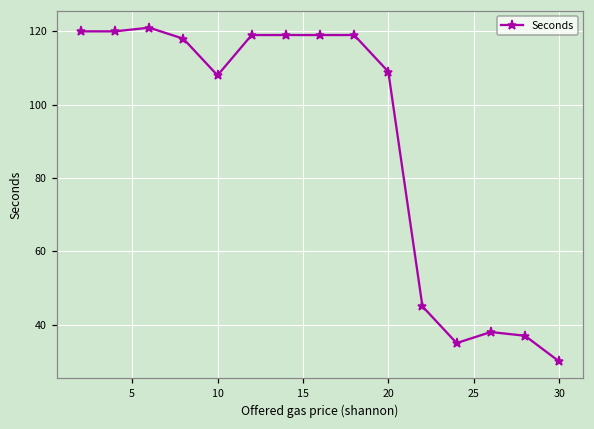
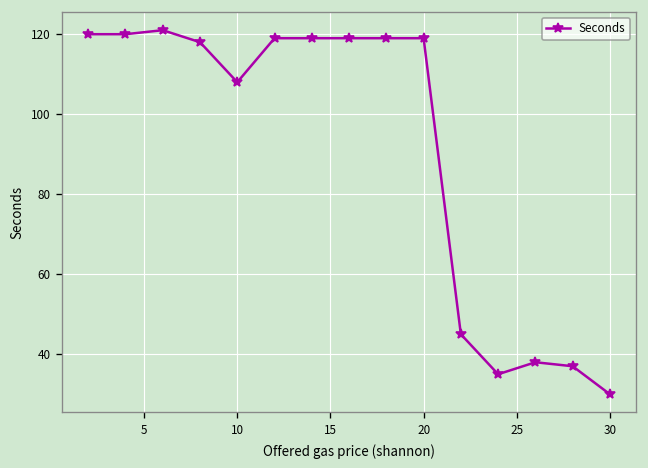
20: 109 -> 119
